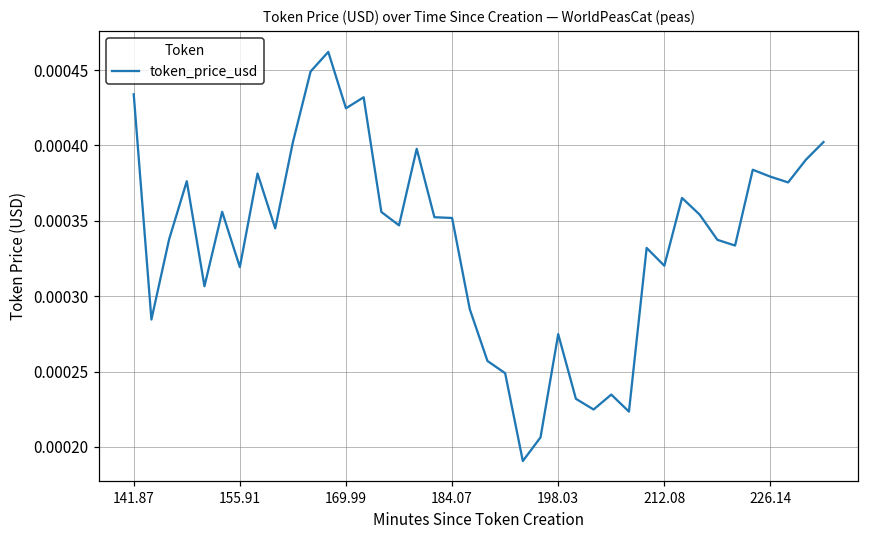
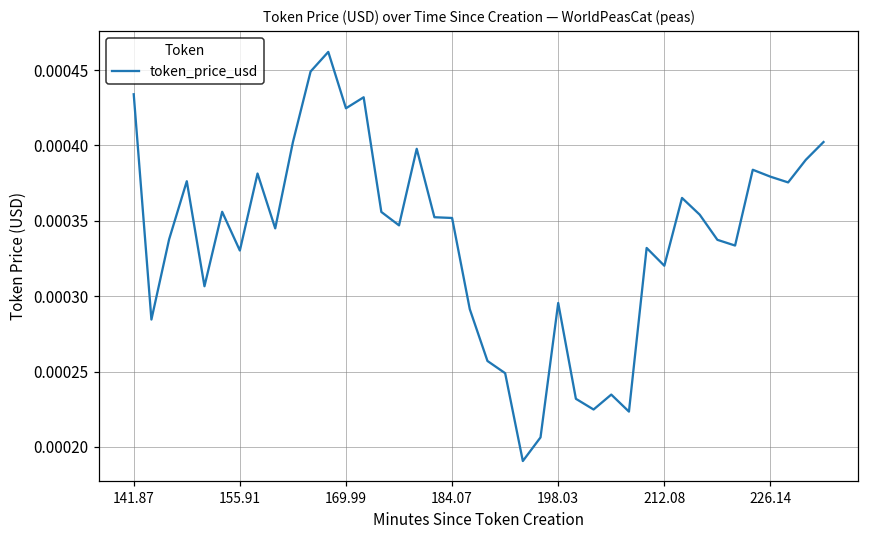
155.91: 0.000319 -> 0.000330
198.03: 0.000275 -> 0.000296
